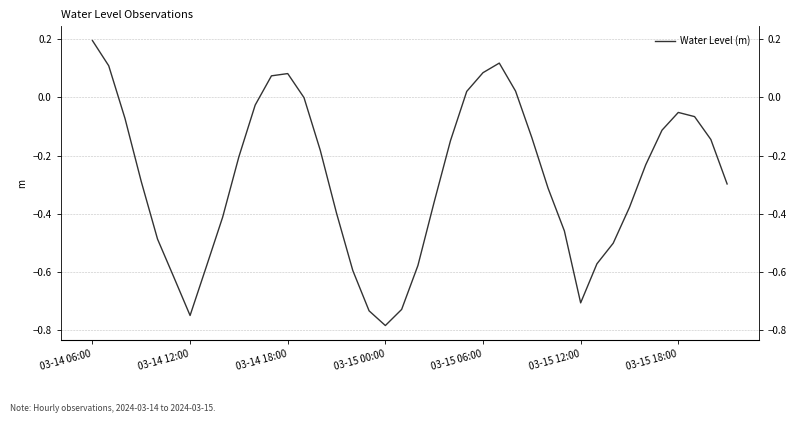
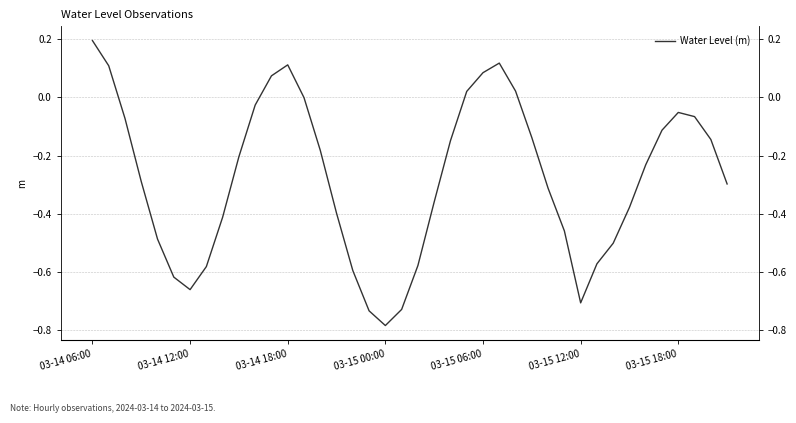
03-14 12:00: -0.75 -> -0.66
03-14 18:00: 0.08 -> 0.11
